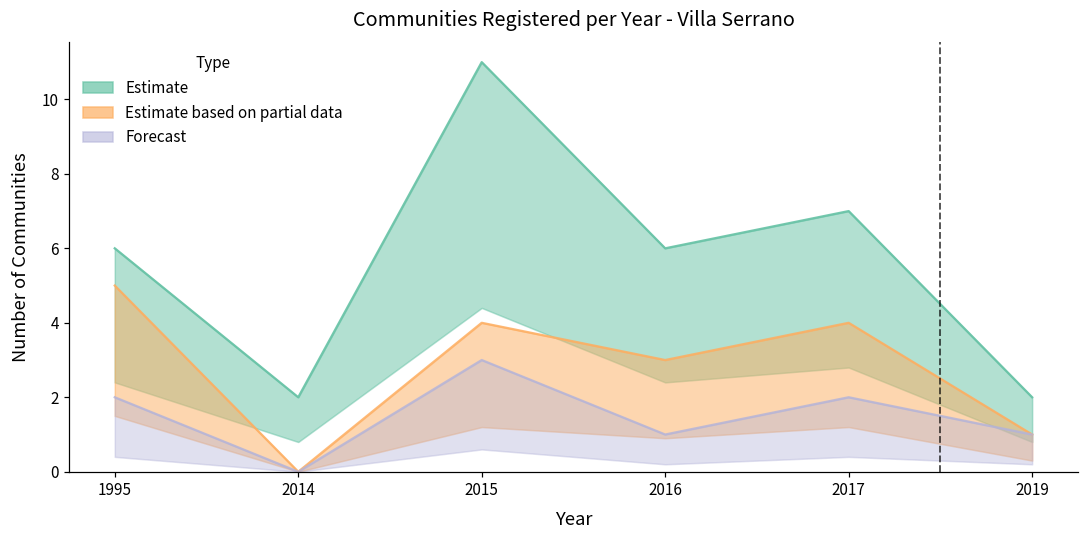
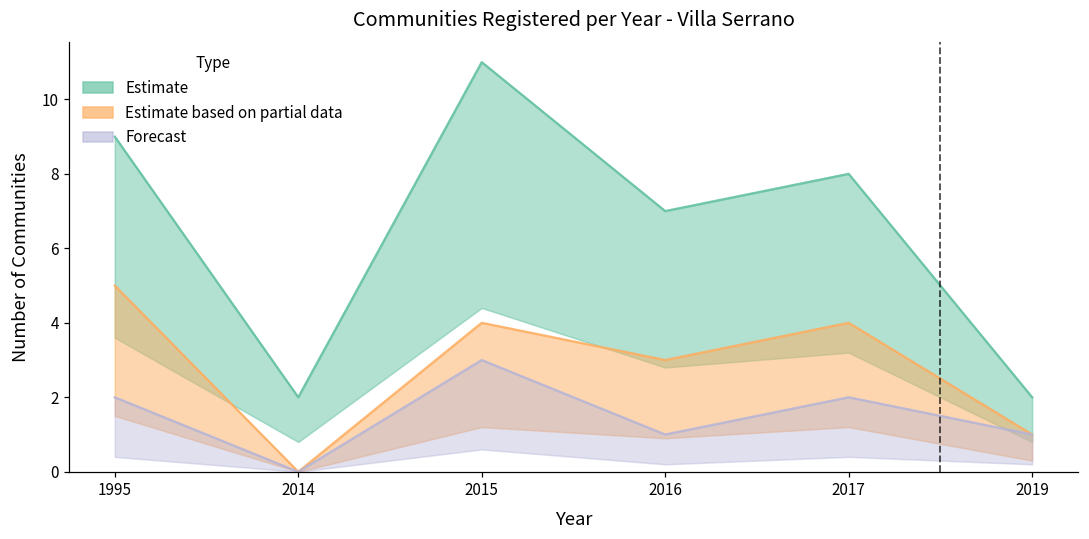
Estimate, 1995: 6 -> 9
Estimate, 2016: 6 -> 7
Estimate, 2017: 7 -> 8
